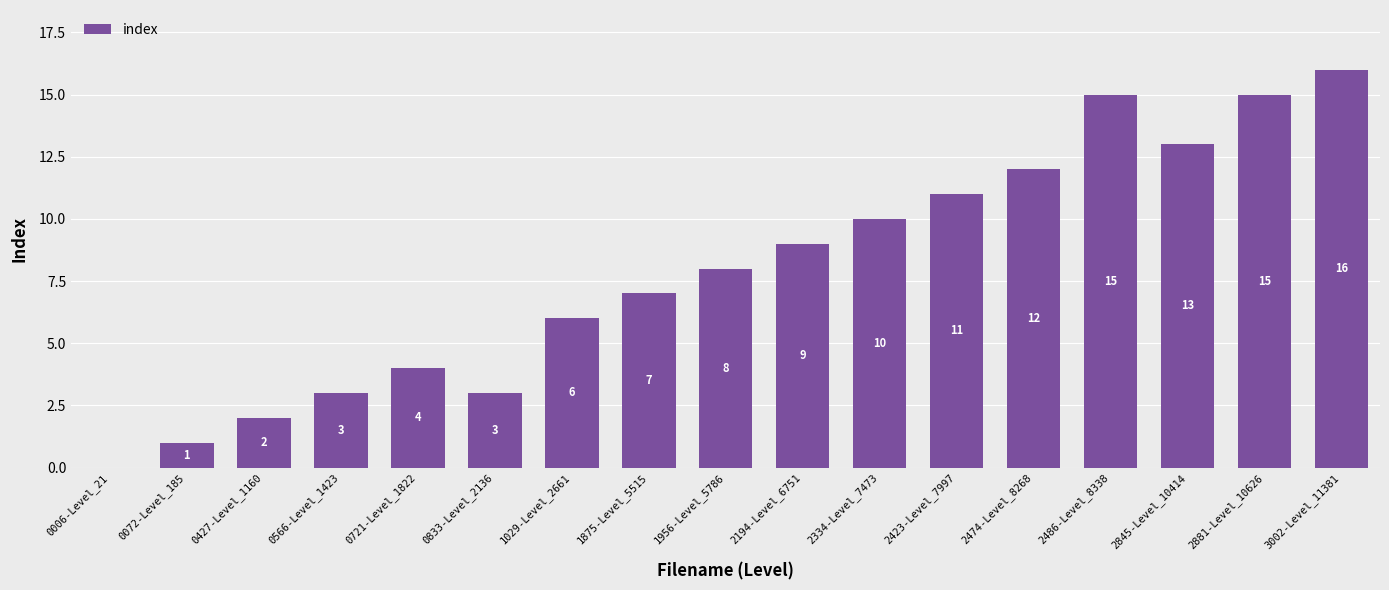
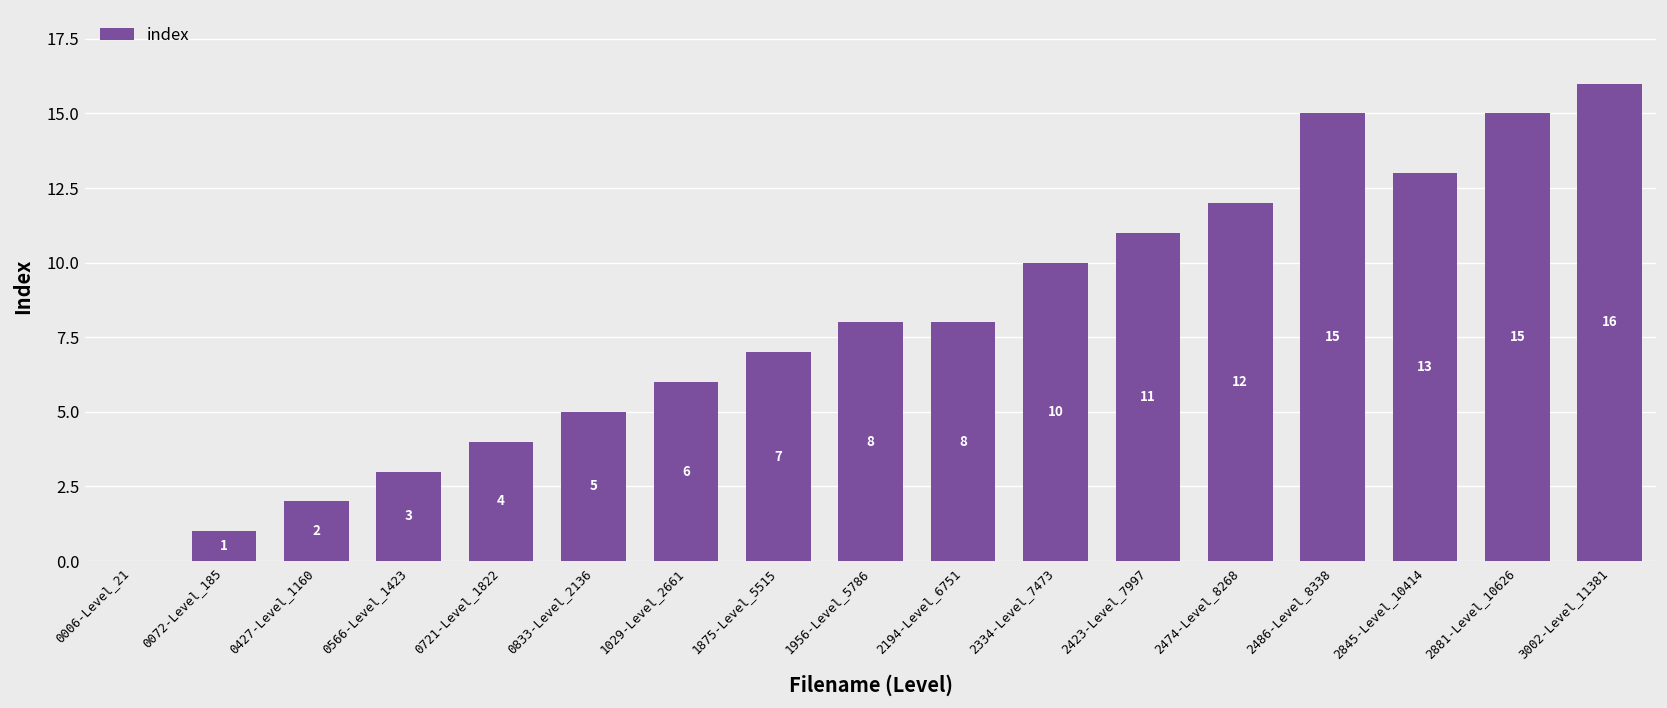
0833-Level_2136: 3 -> 5
2194-Level_6751: 9 -> 8
